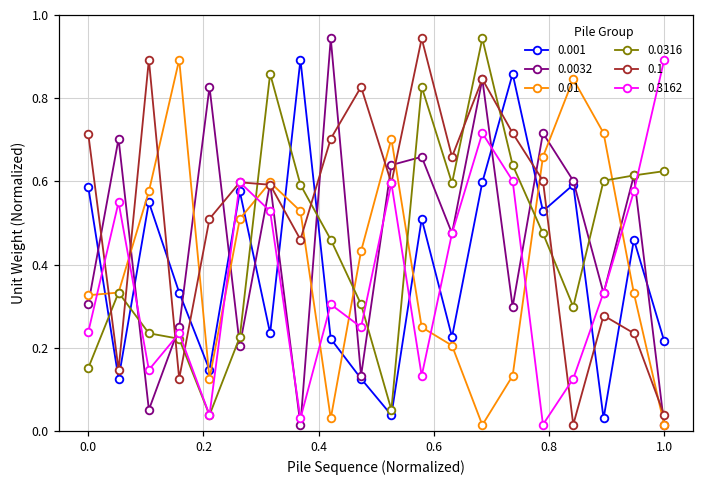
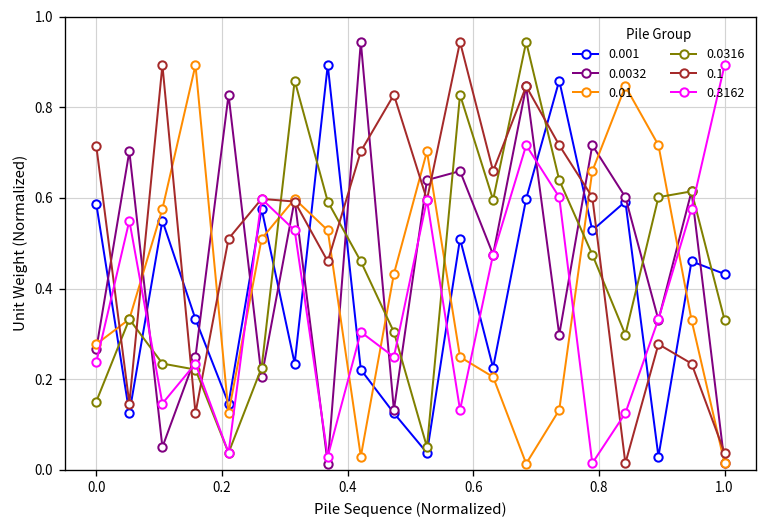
0.0032, 0.0: 0.30 -> 0.27
0.01, 0.0: 0.33 -> 0.28
0.001, 1.0: 0.22 -> 0.43
0.0316, 1.0: 0.62 -> 0.33
